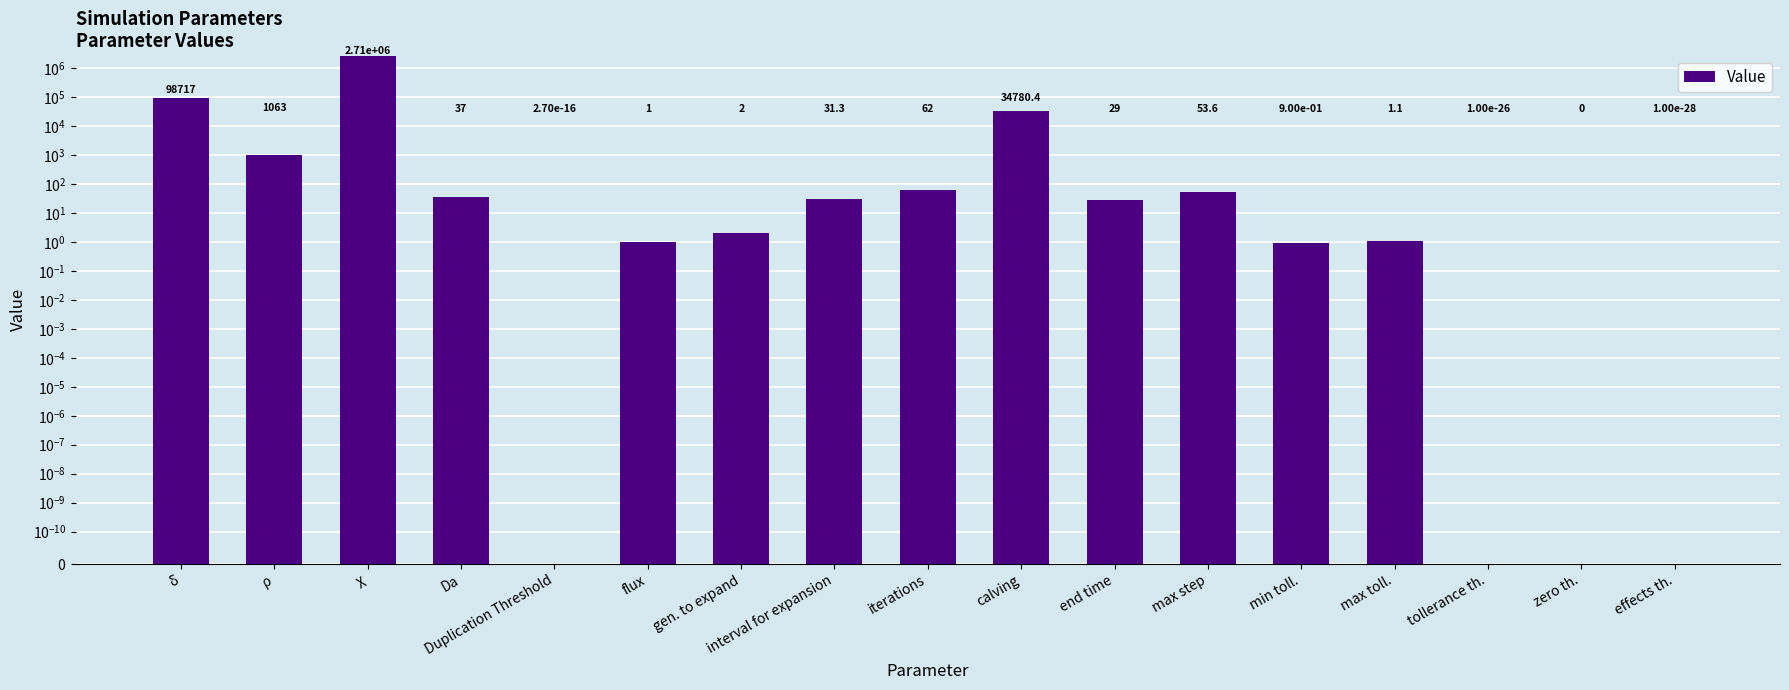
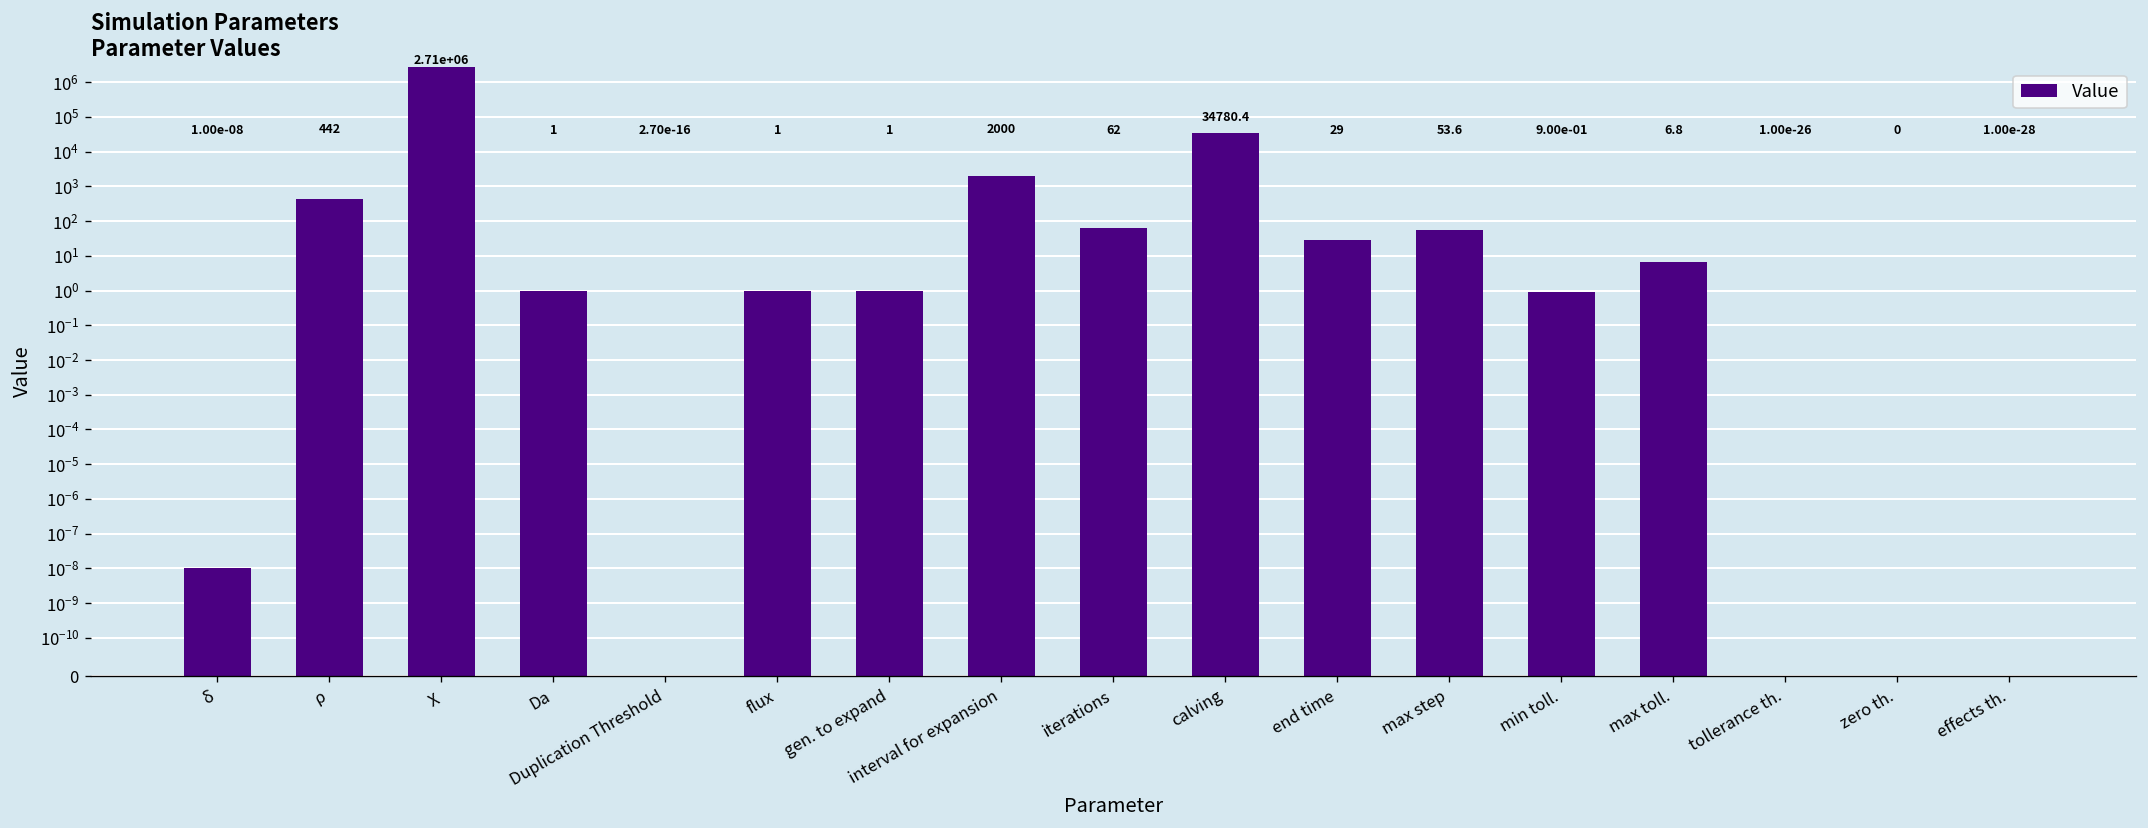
δ: 98717 -> 1.00e-08
ρ: 1063 -> 442
Da: 37 -> 1
gen. to expand: 2 -> 1
interval for expansion: 31.3 -> 2000
max toll.: 1.1 -> 6.8
